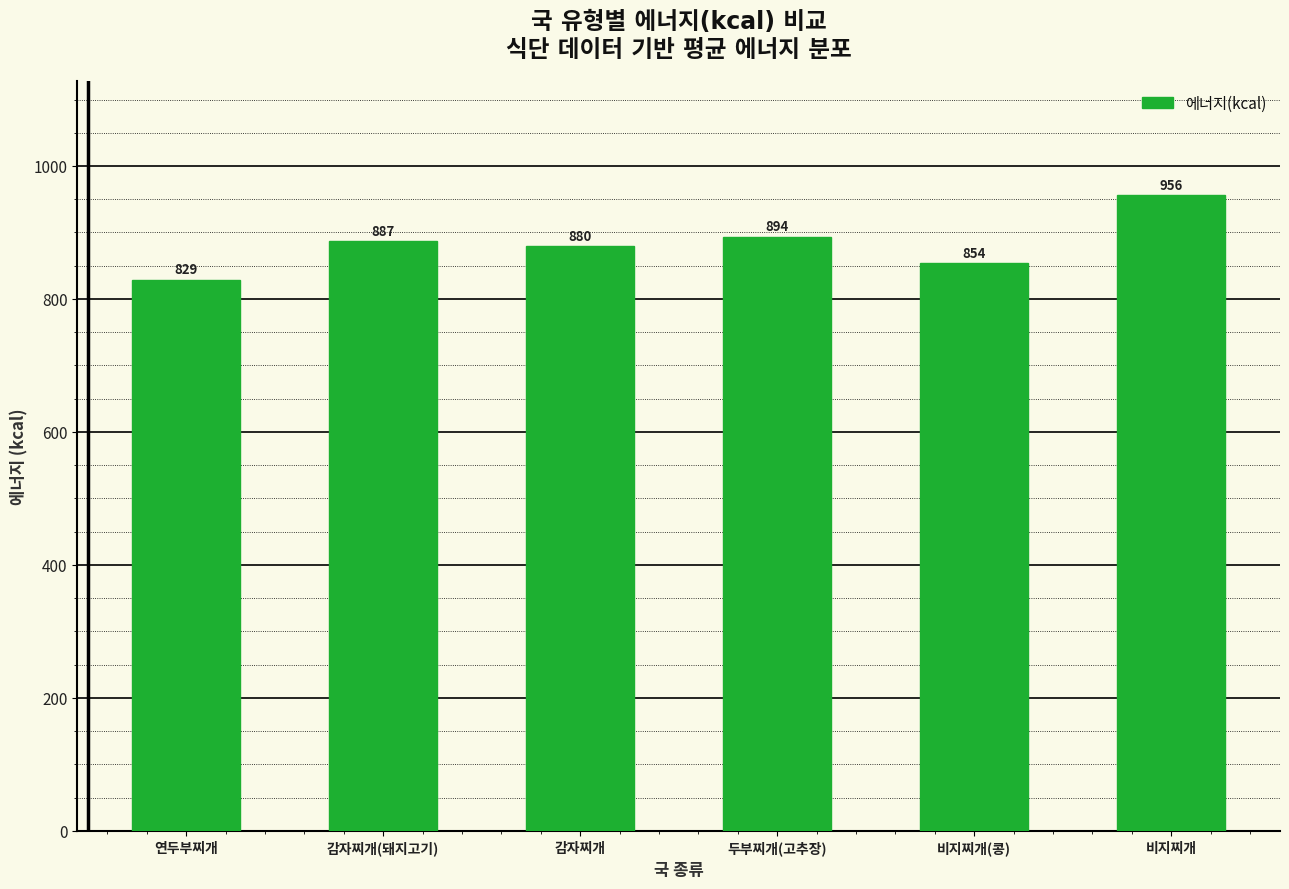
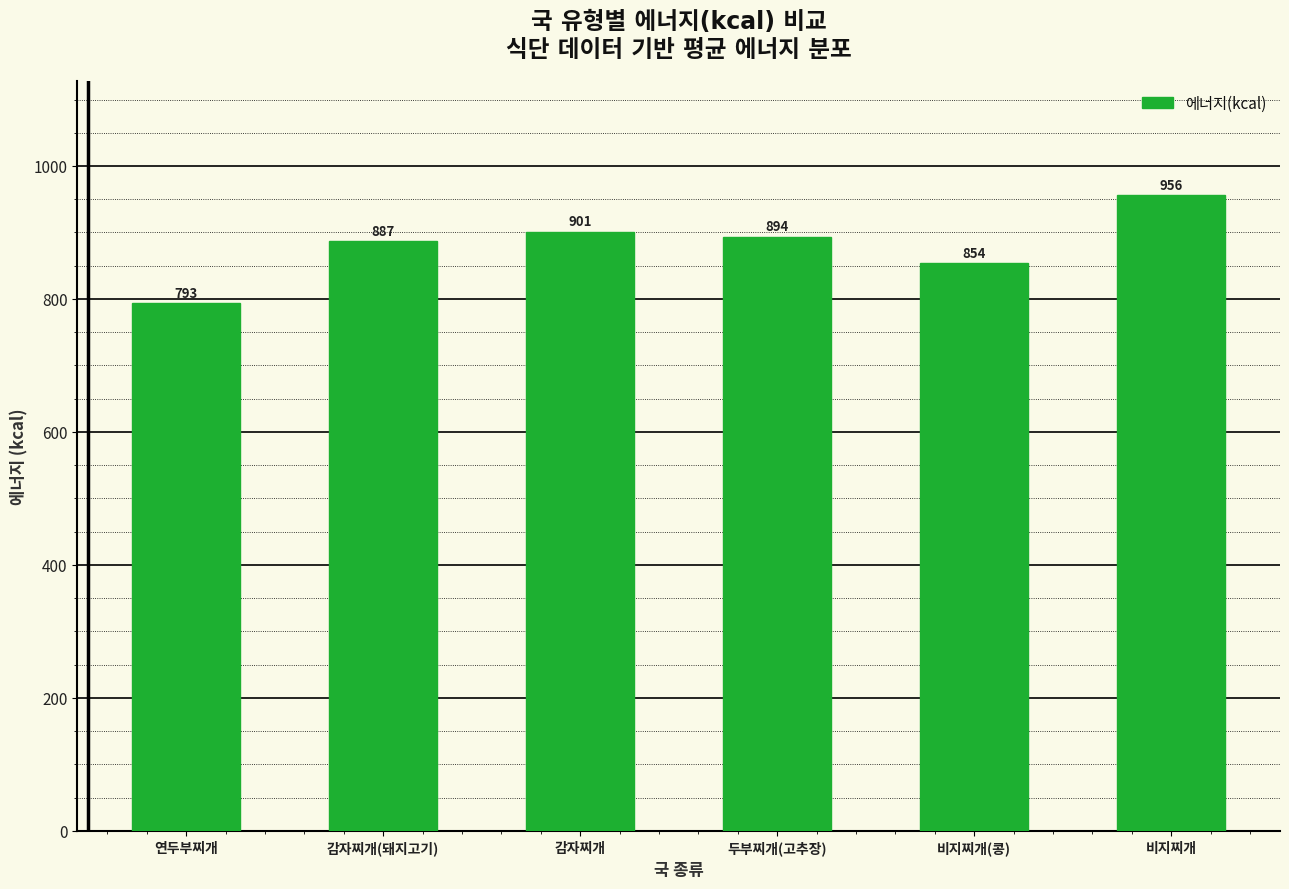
연두부찌개: 829 -> 793
감자찌개: 880 -> 901
